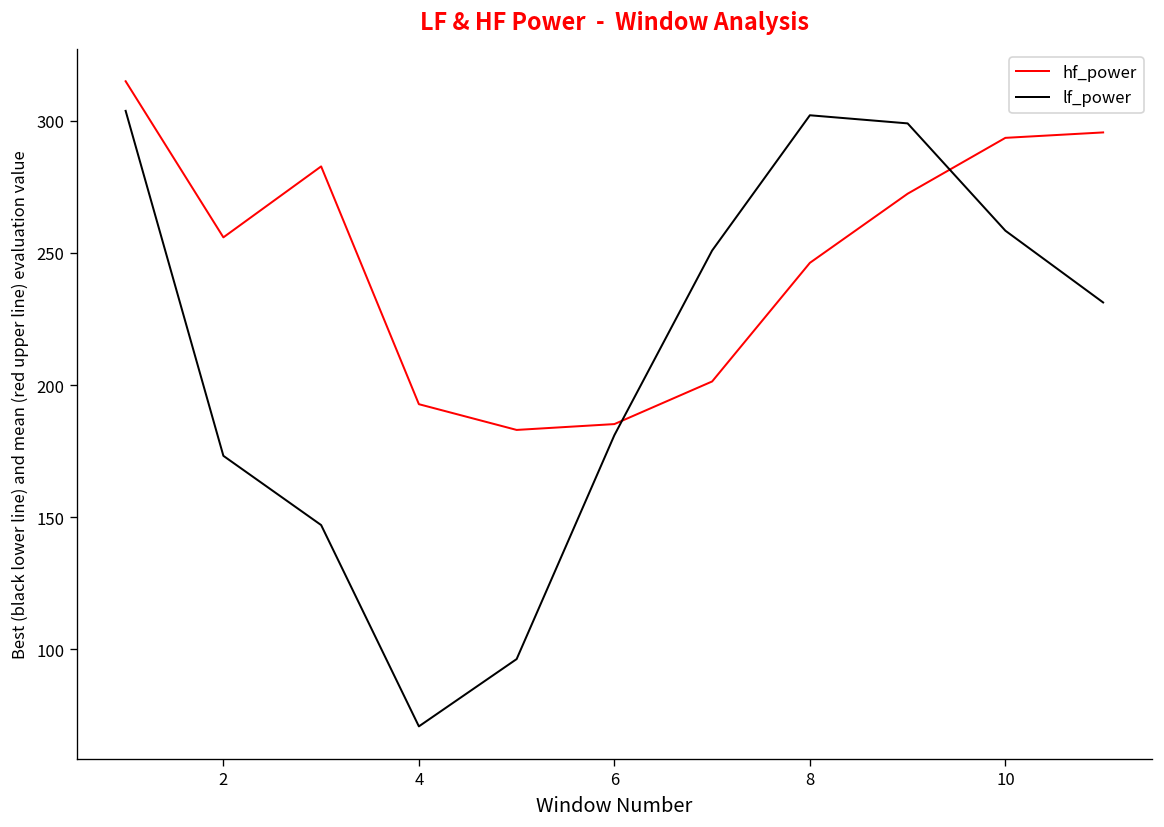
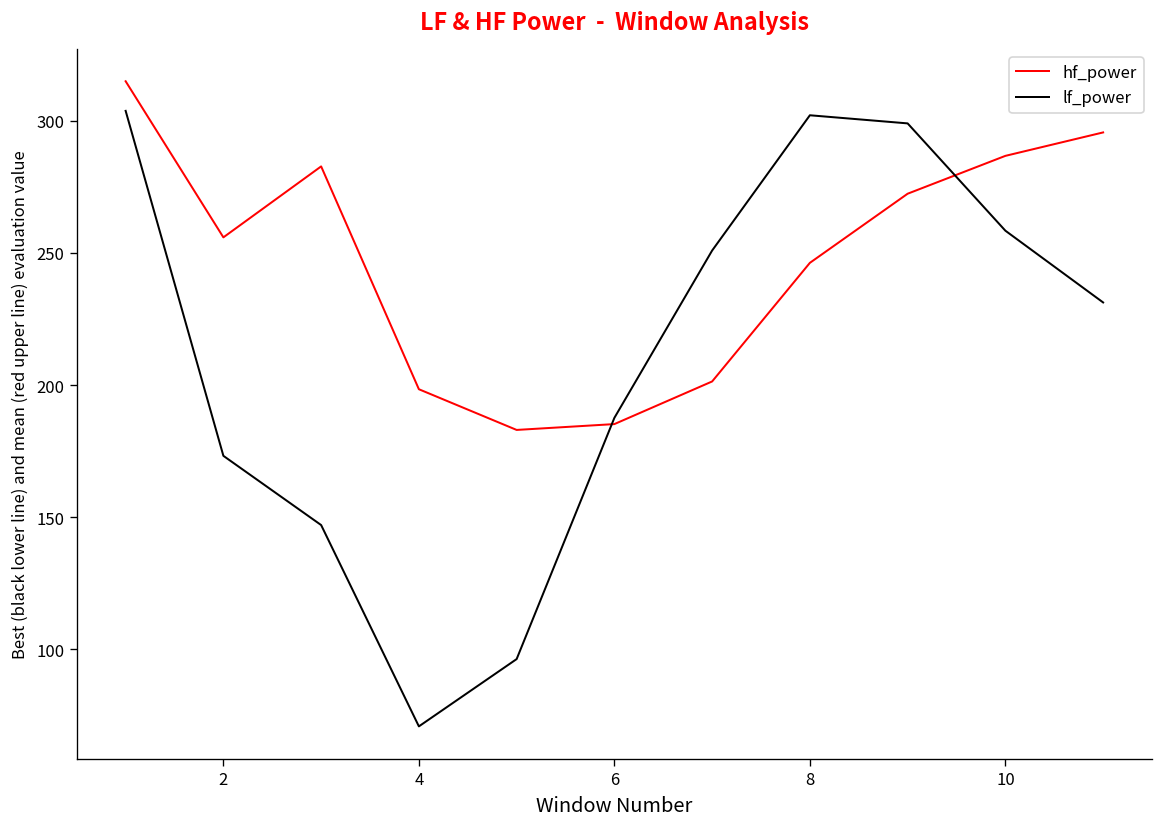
hf_power, 4: 193 -> 198
lf_power, 6: 181 -> 188
hf_power, 10: 294 -> 287
